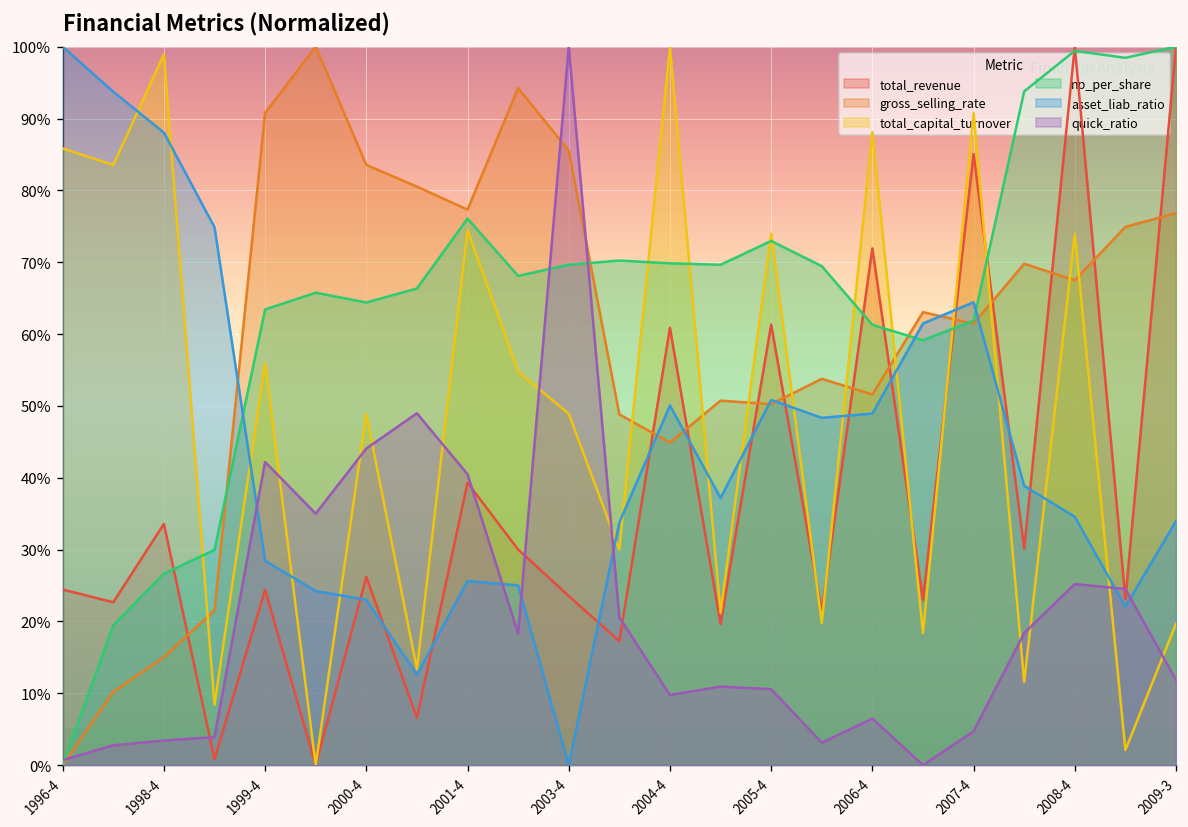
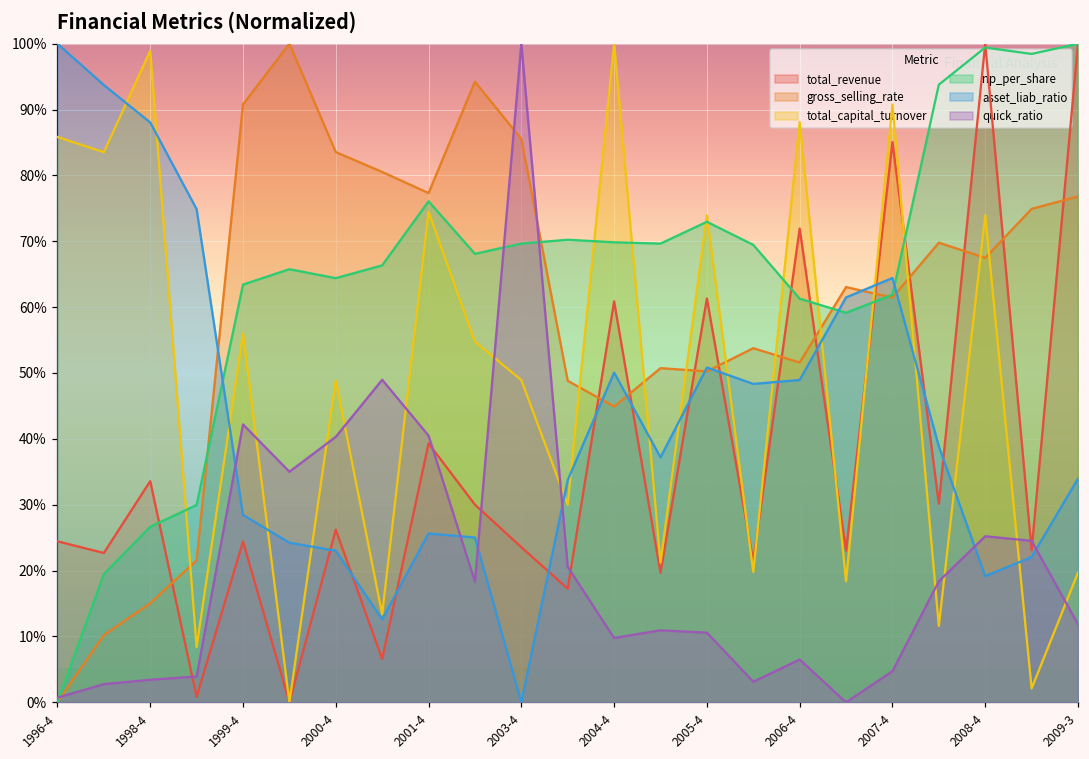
quick_ratio, 2000-4: 44% -> 40%
asset_liab_ratio, 2008-4: 35% -> 19%
